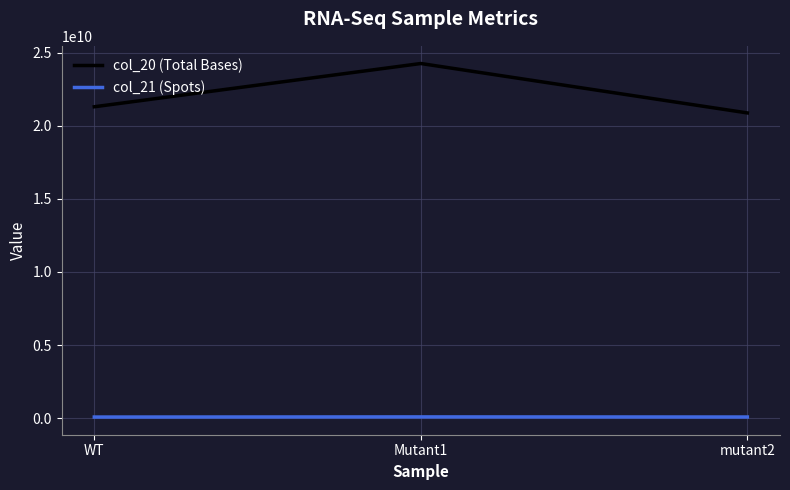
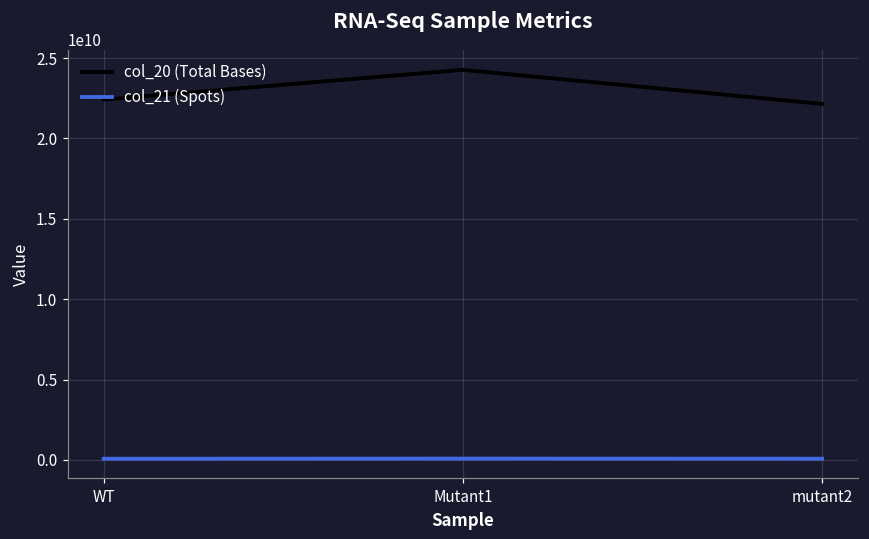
col_20 (Total Bases), WT: 21300000000 -> 22400000000
col_20 (Total Bases), mutant2: 20900000000 -> 22200000000
